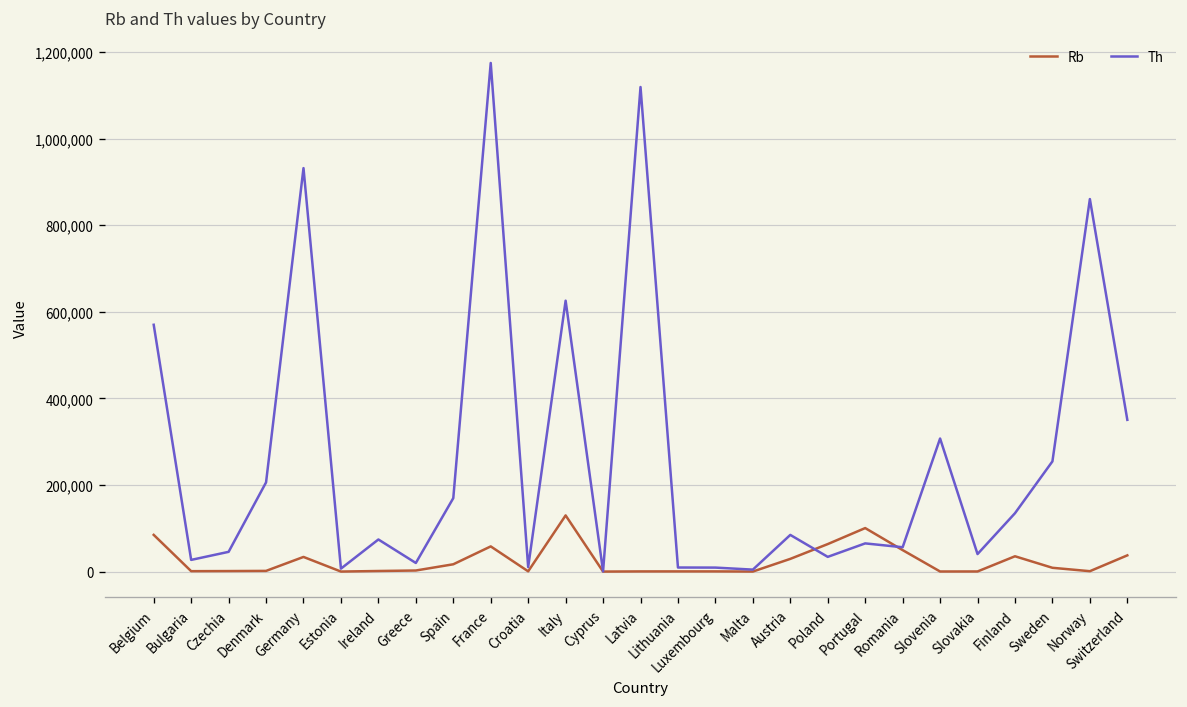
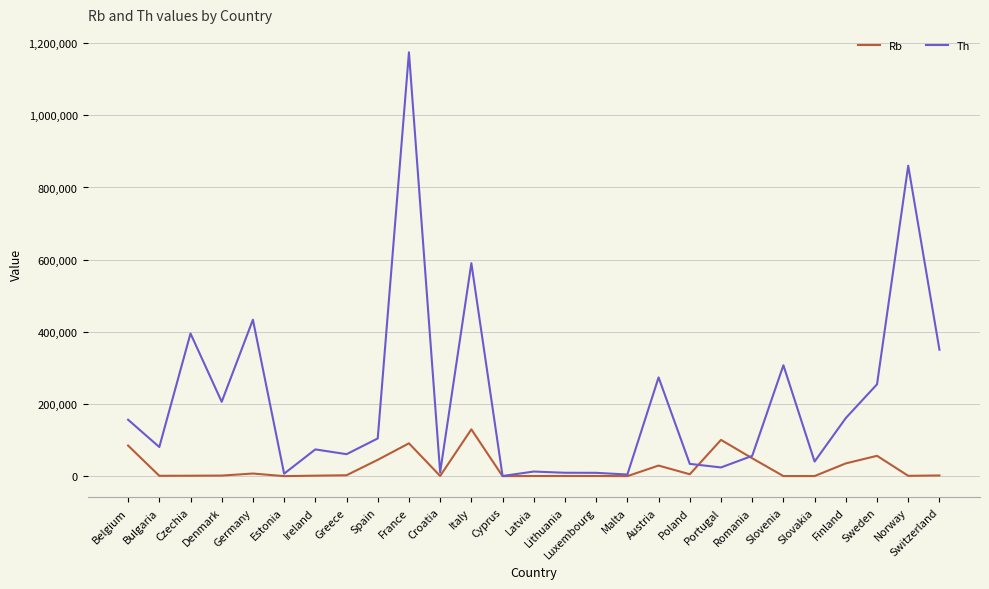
Th, Belgium: 570,000 -> 160,000
Th, Bulgaria: 30,000 -> 80,000
Th, Czechia: 50,000 -> 400,000
Rb, Germany: 30,000 -> 10,000
Th, Germany: 930,000 -> 430,000
Th, Greece: 20,000 -> 60,000
Rb, Spain: 20,000 -> 50,000
Th, Spain: 170,000 -> 100,000
Rb, France: 60,000 -> 90,000
Th, Italy: 630,000 -> 590,000
Th, Latvia: 1,120,000 -> 10,000
Th, Austria: 80,000 -> 270,000
Rb, Poland: 60,000 -> 10,000
Th, Portugal: 70,000 -> 20,000
Th, Finland: 130,000 -> 160,000
Rb, Sweden: 10,000 -> 60,000
Rb, Switzerland: 40,000 -> 0
